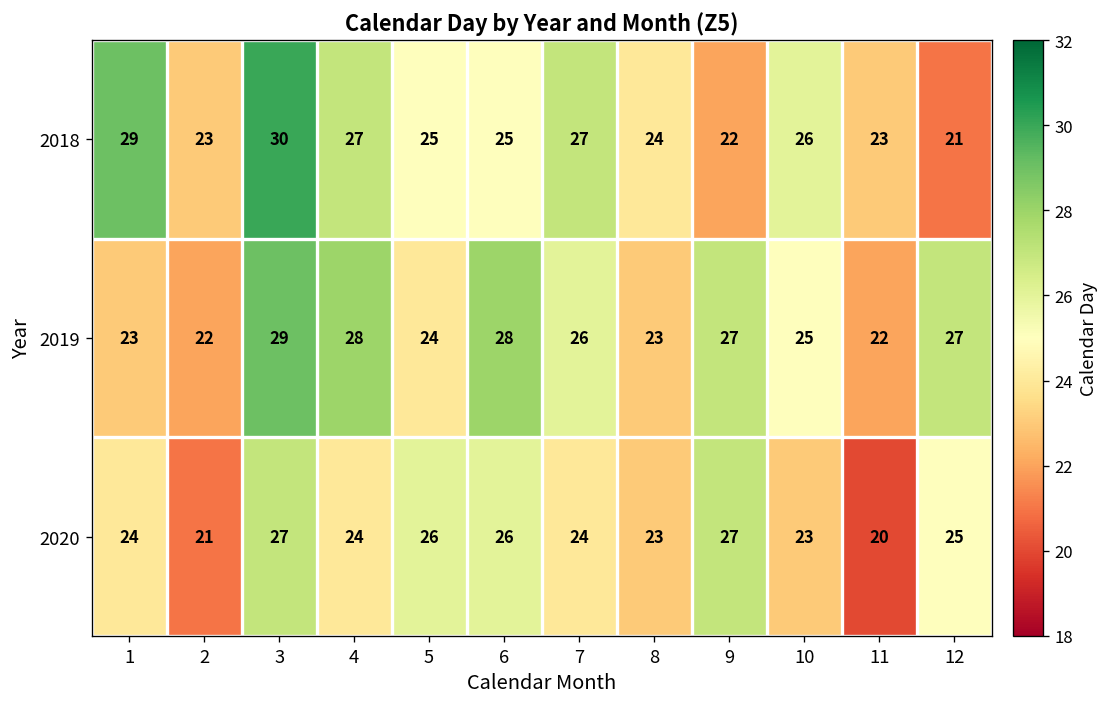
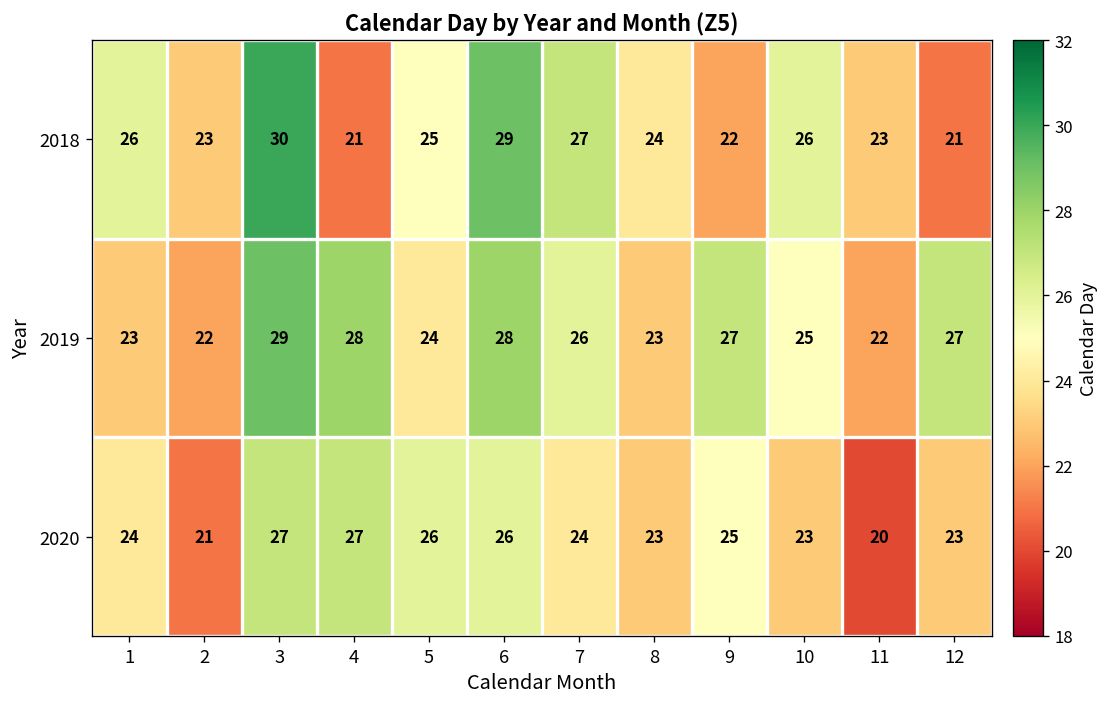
2018, 1: 29 -> 26
2018, 4: 27 -> 21
2018, 6: 25 -> 29
2020, 4: 24 -> 27
2020, 9: 27 -> 25
2020, 12: 25 -> 23
